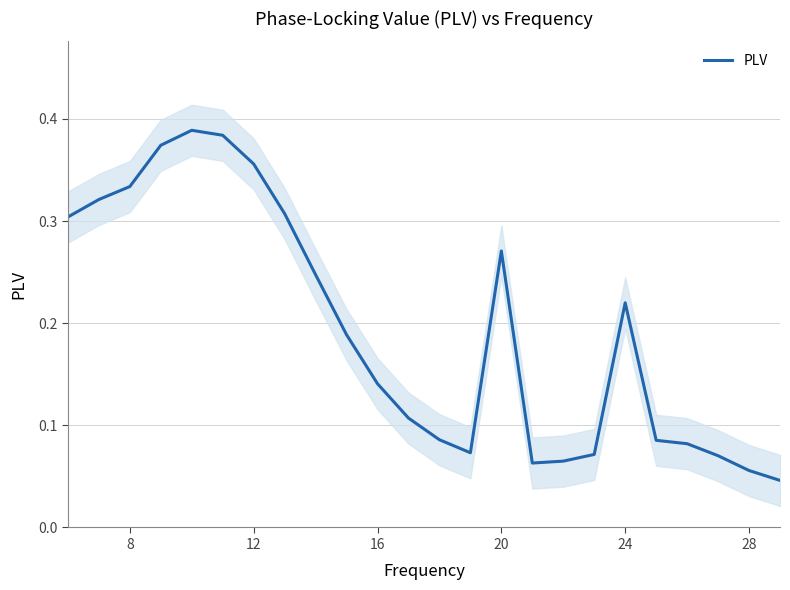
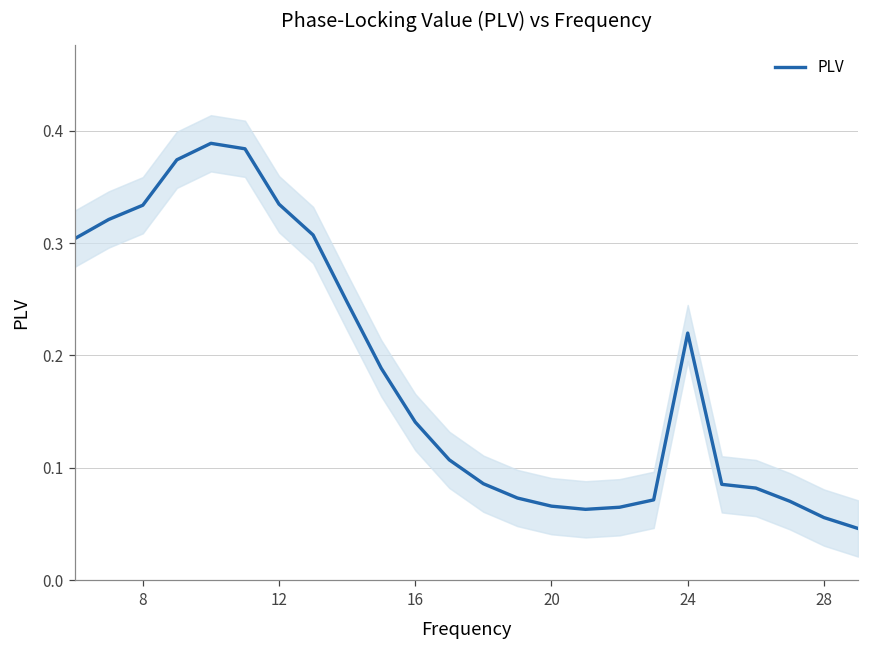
PLV, 12: 0.356 -> 0.335
PLV, 20: 0.271 -> 0.066
